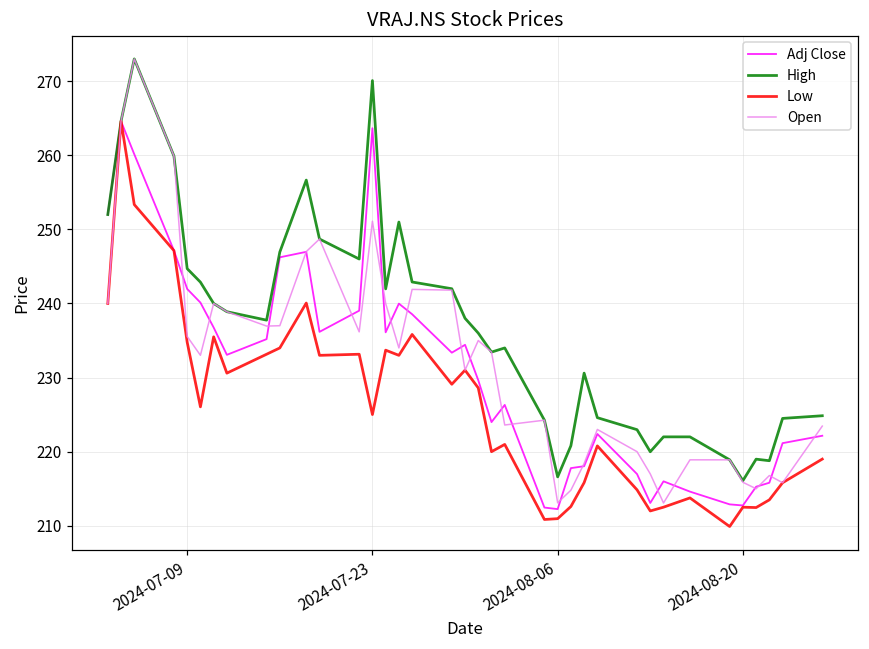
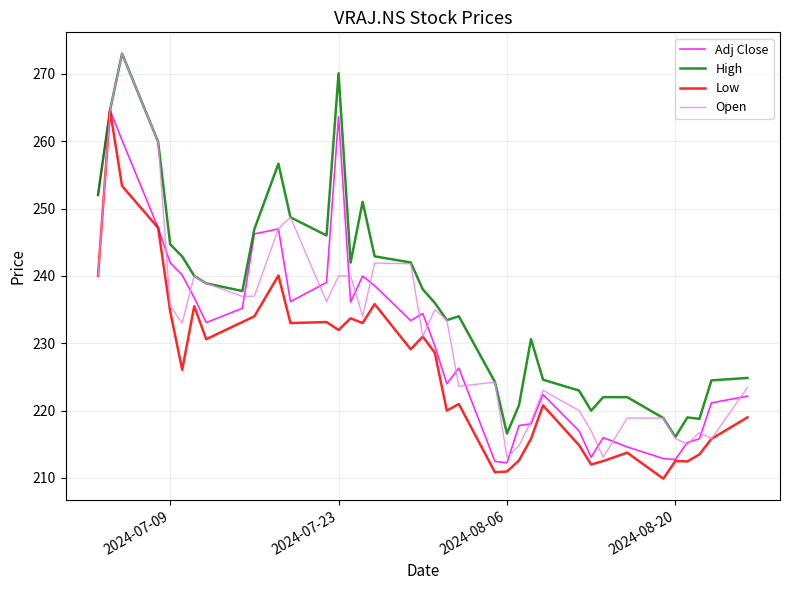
Low, 2024-07-23: 225 -> 232
Open, 2024-07-23: 251 -> 240
